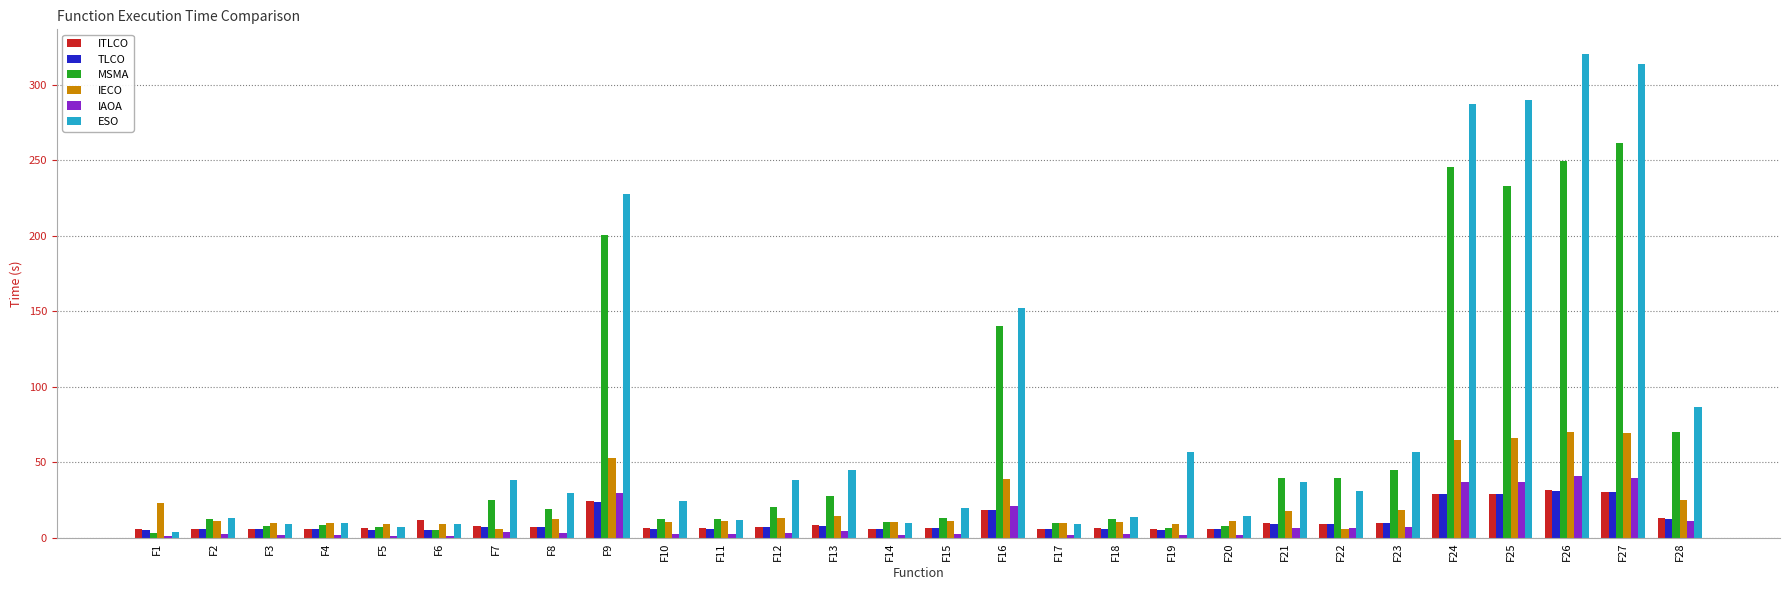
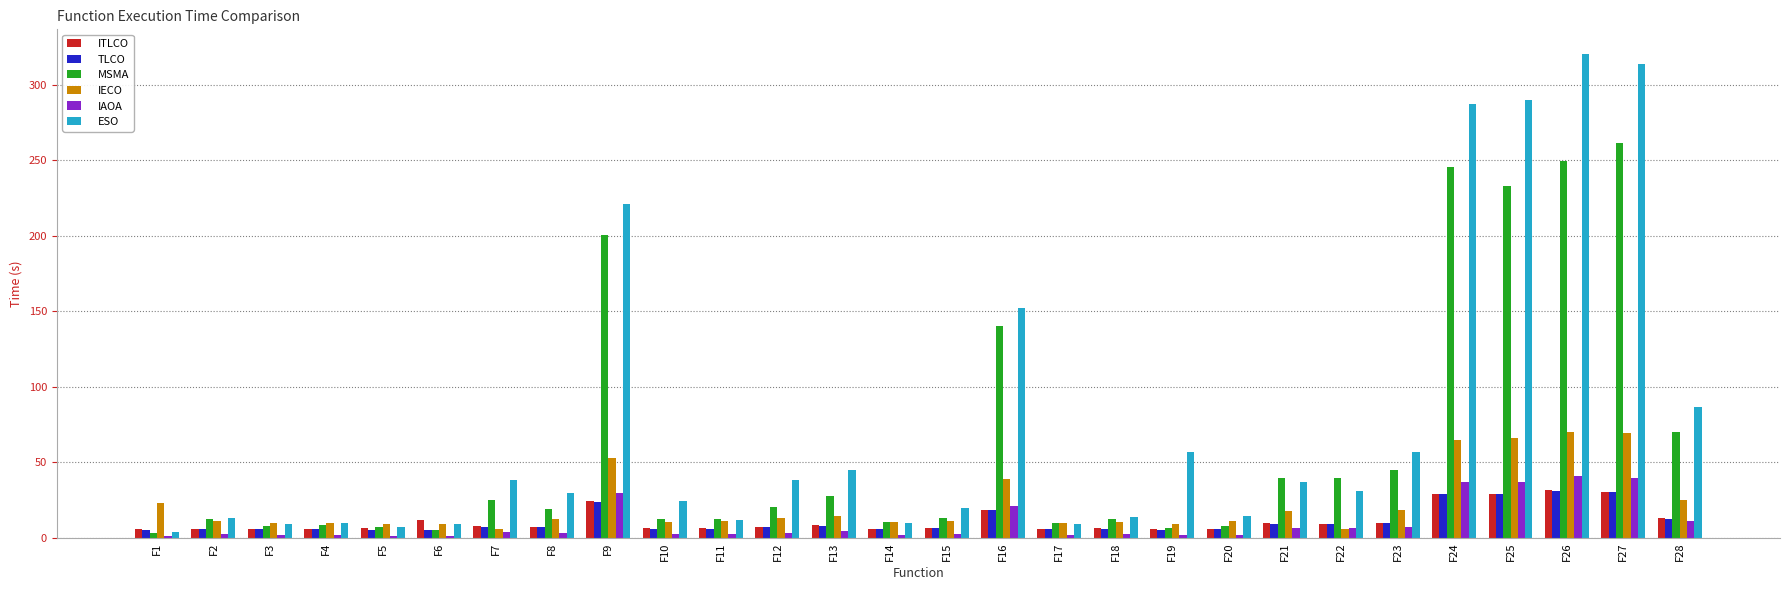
ESO, F9: 228 -> 221
